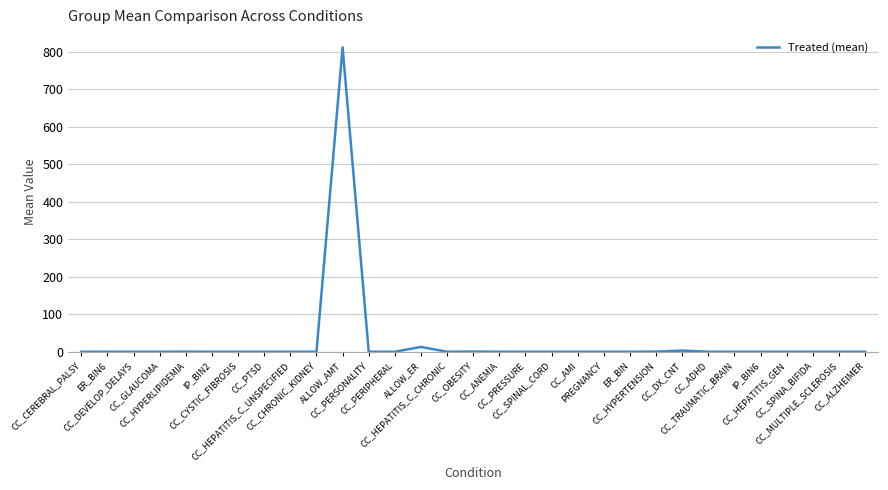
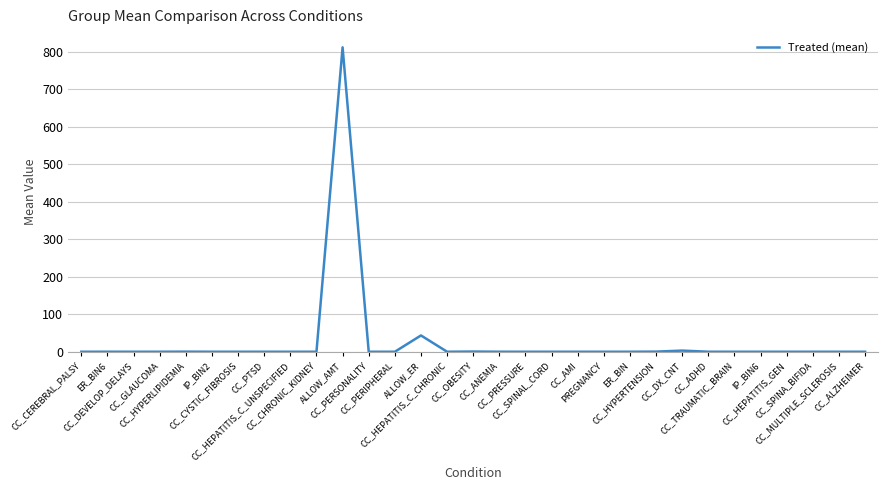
ALLOW_ER: 10 -> 40
